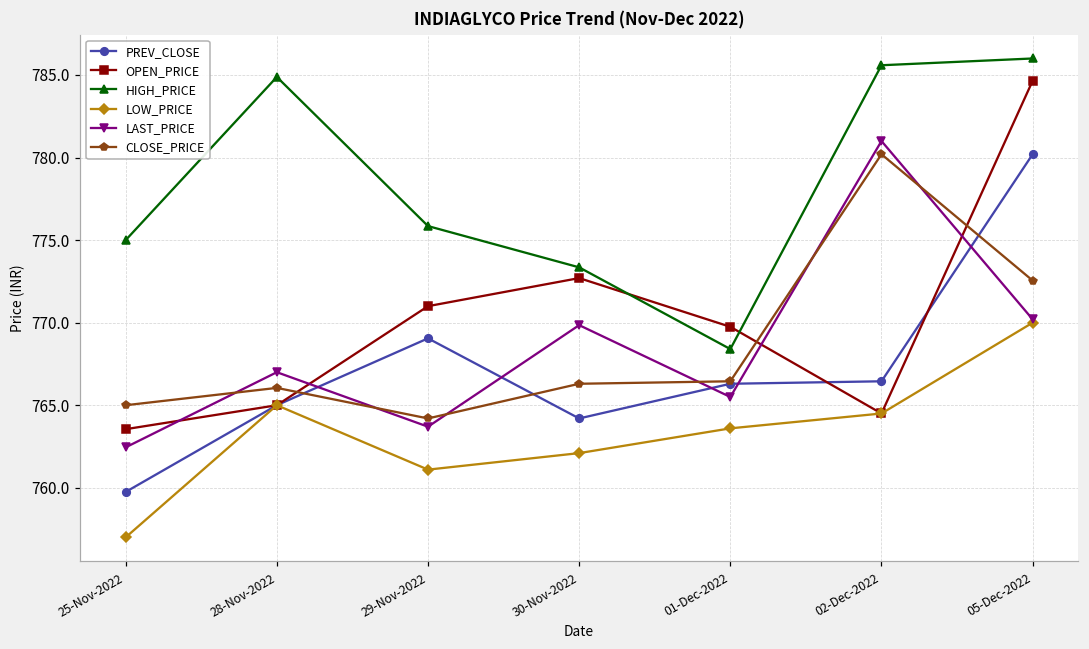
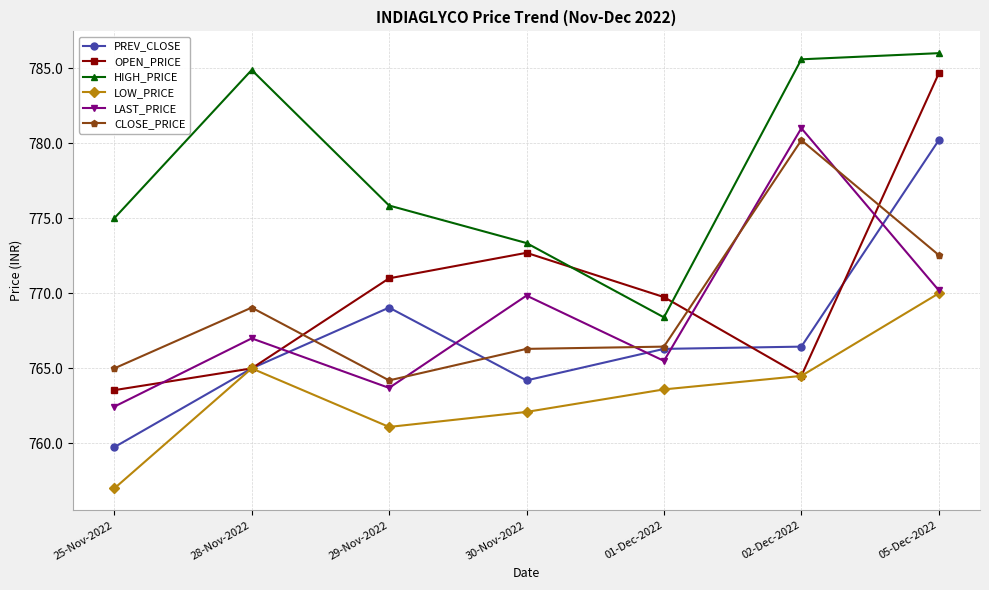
CLOSE_PRICE, 28-Nov-2022: 766.1 -> 769.1
